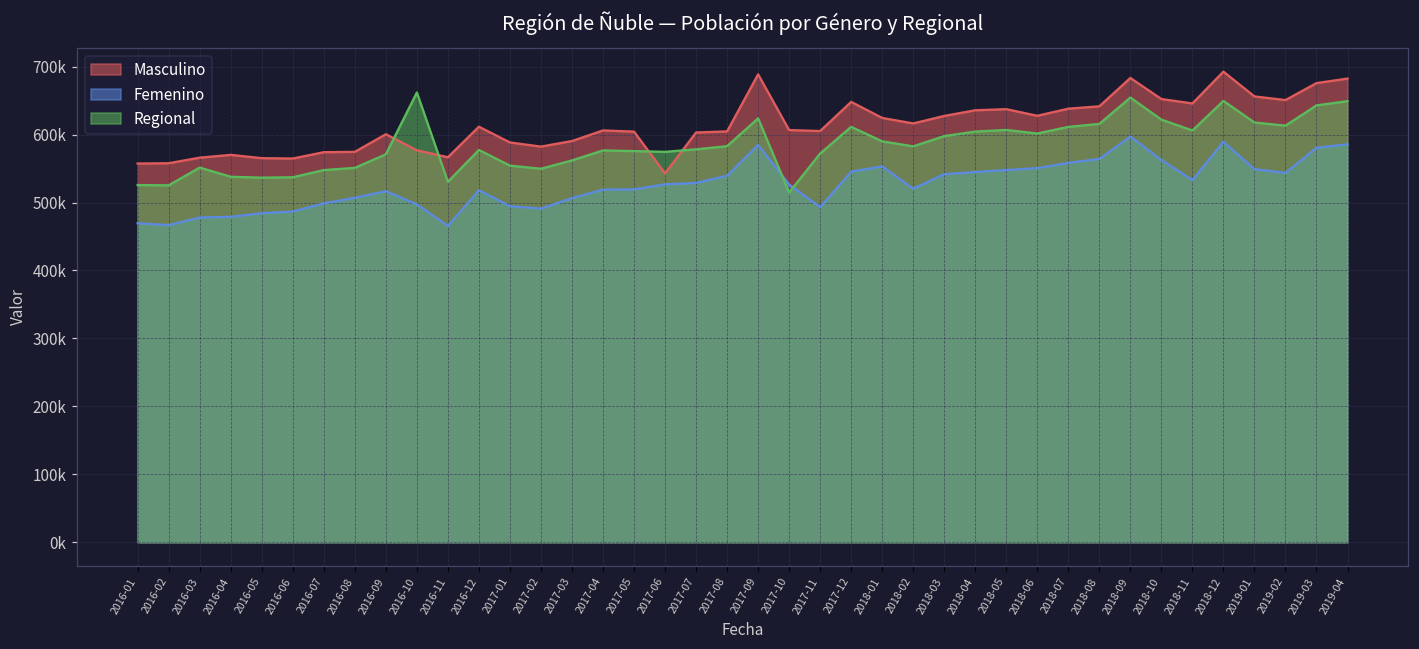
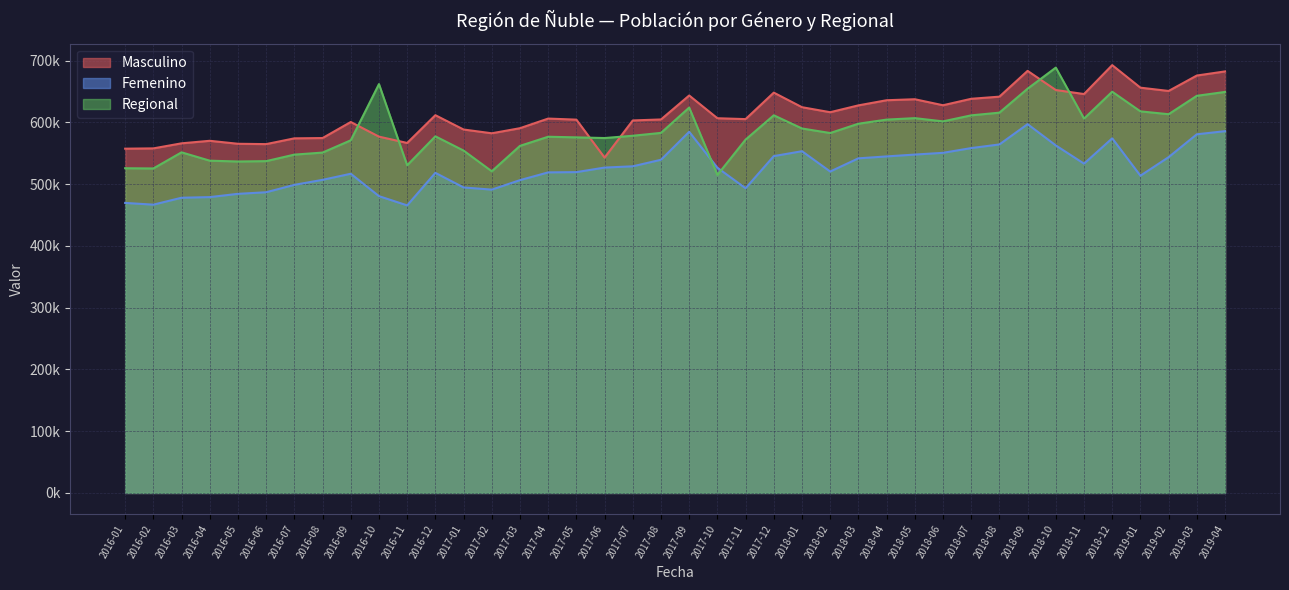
Femenino, 2016-10: 500000 -> 480000
Regional, 2017-02: 550000 -> 520000
Masculino, 2017-09: 690000 -> 640000
Regional, 2018-10: 620000 -> 690000
Femenino, 2018-12: 590000 -> 570000
Femenino, 2019-01: 550000 -> 510000
